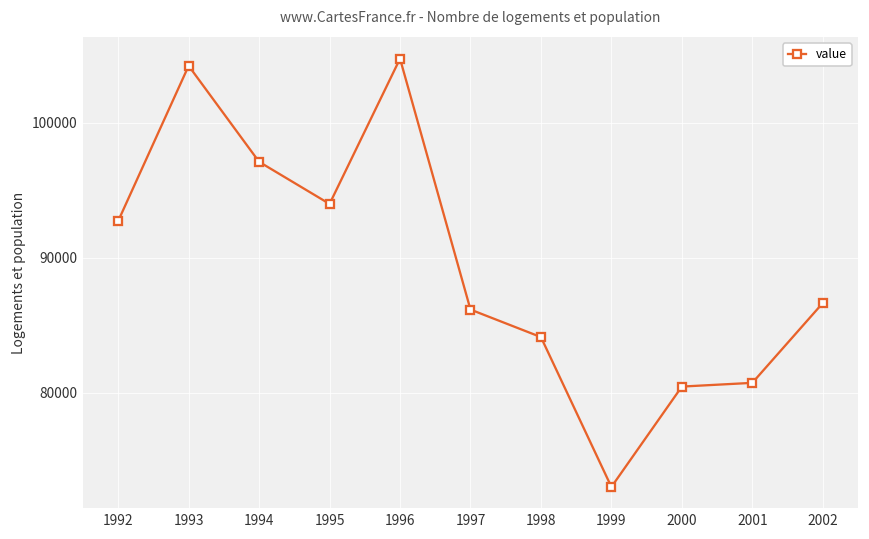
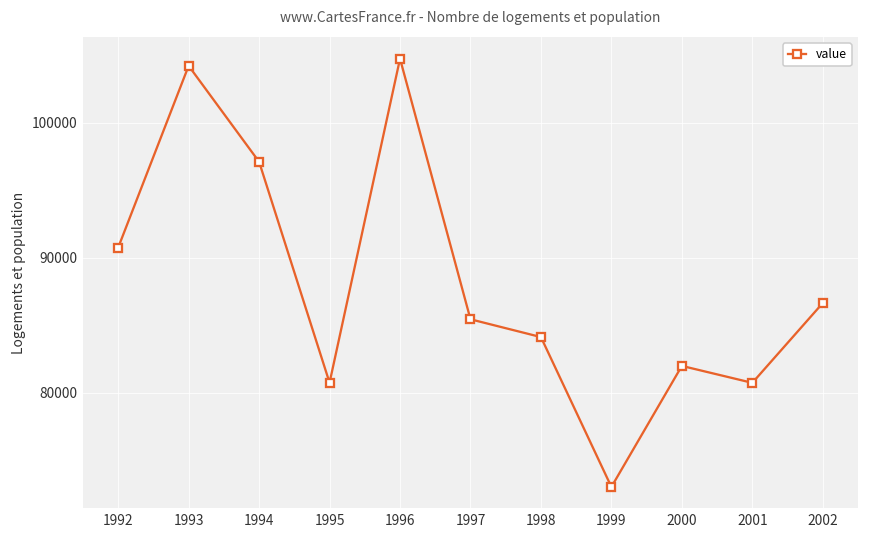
1992: 92700 -> 90800
1995: 94000 -> 80700
1997: 86200 -> 85400
2000: 80500 -> 82000
